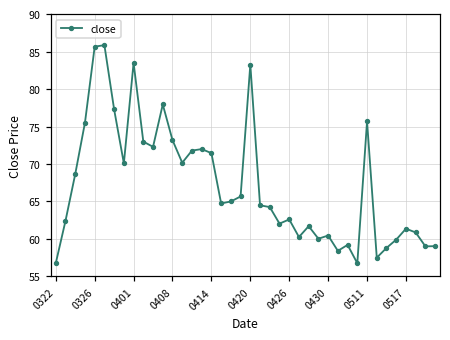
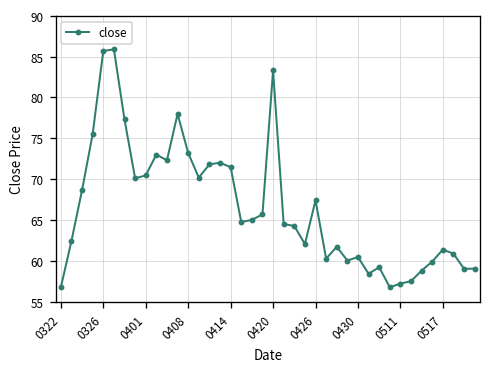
0401: 84 -> 70
0426: 63 -> 67
0511: 76 -> 57
